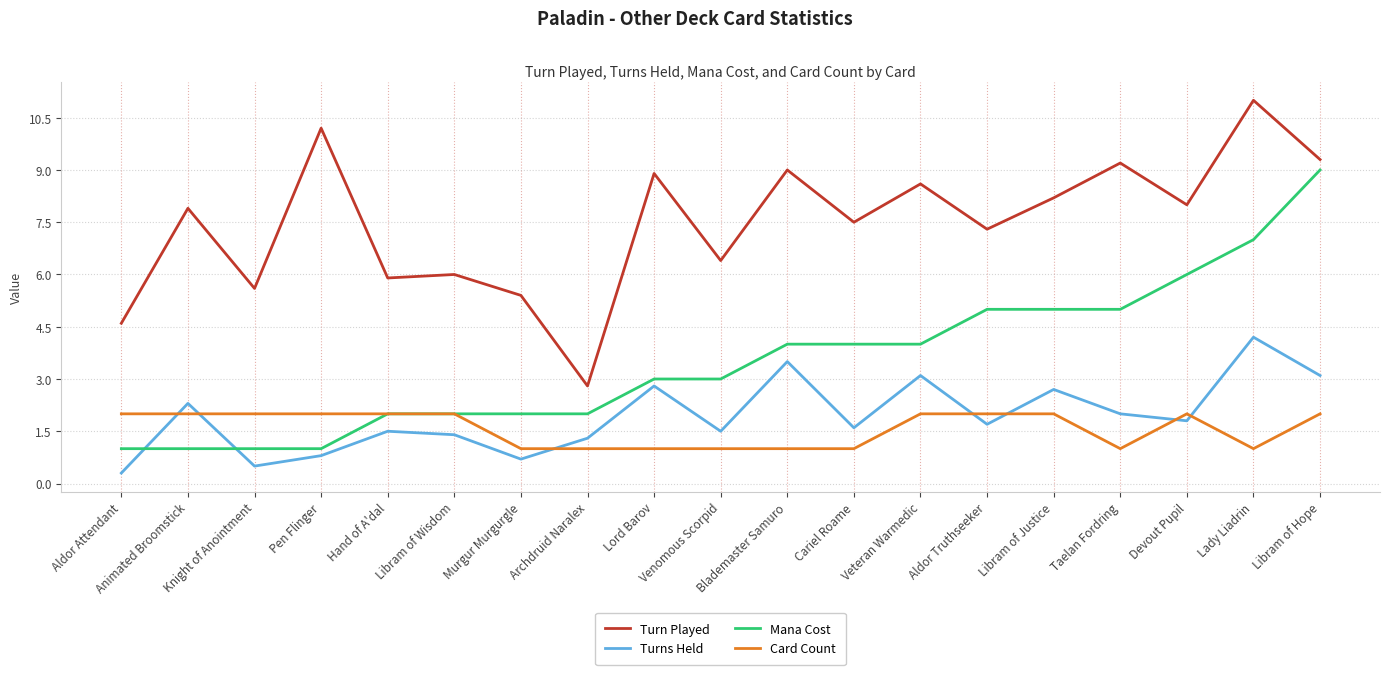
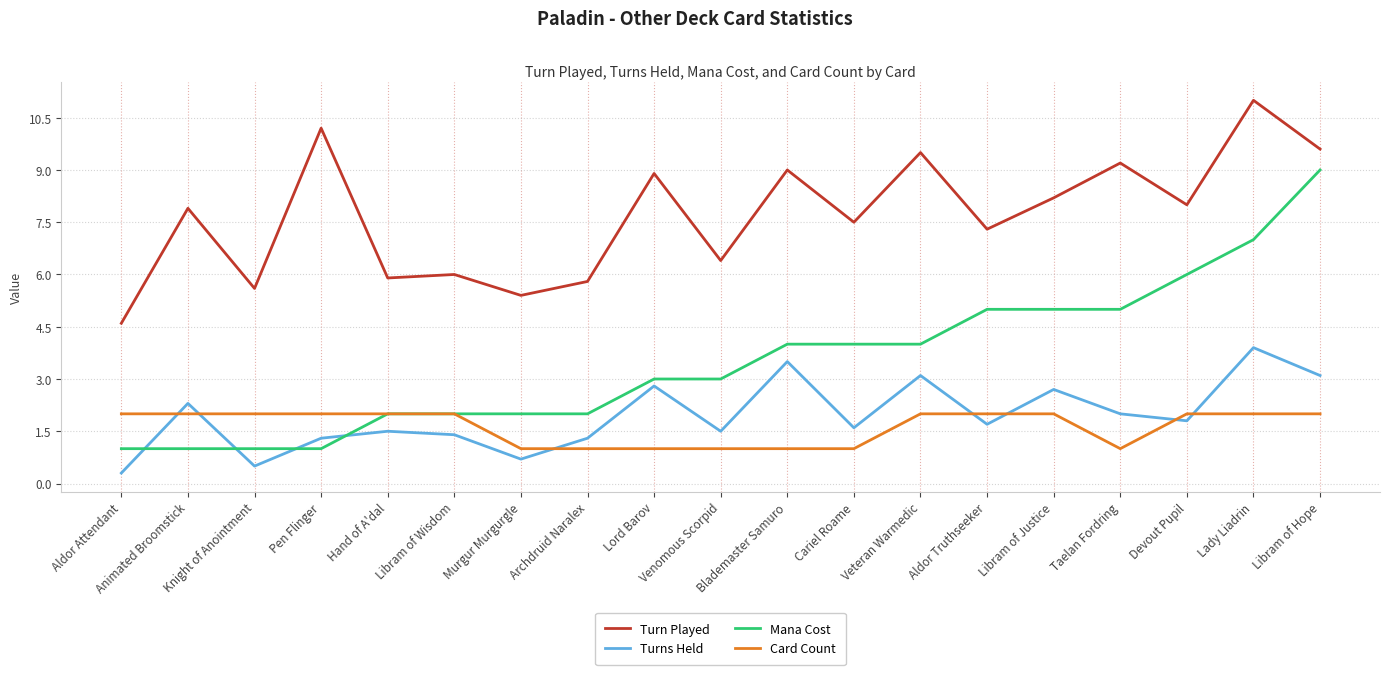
Turns Held, Pen Flinger: 0.8 -> 1.3
Turn Played, Archdruid Naralex: 2.8 -> 5.8
Turn Played, Veteran Warmedic: 8.6 -> 9.5
Turns Held, Lady Liadrin: 4.2 -> 3.9
Card Count, Lady Liadrin: 1 -> 2
Turn Played, Libram of Hope: 9.3 -> 9.6
